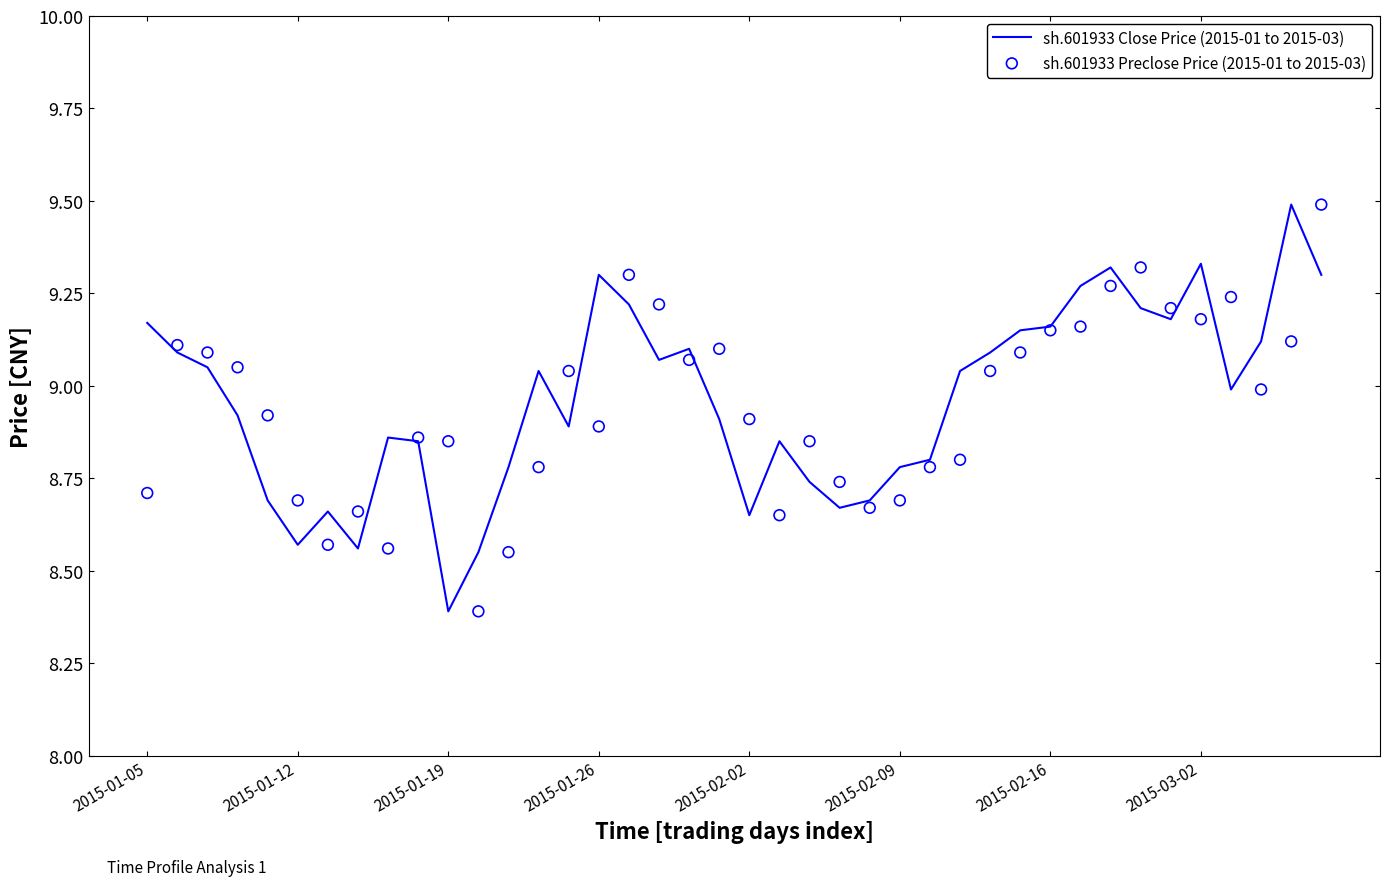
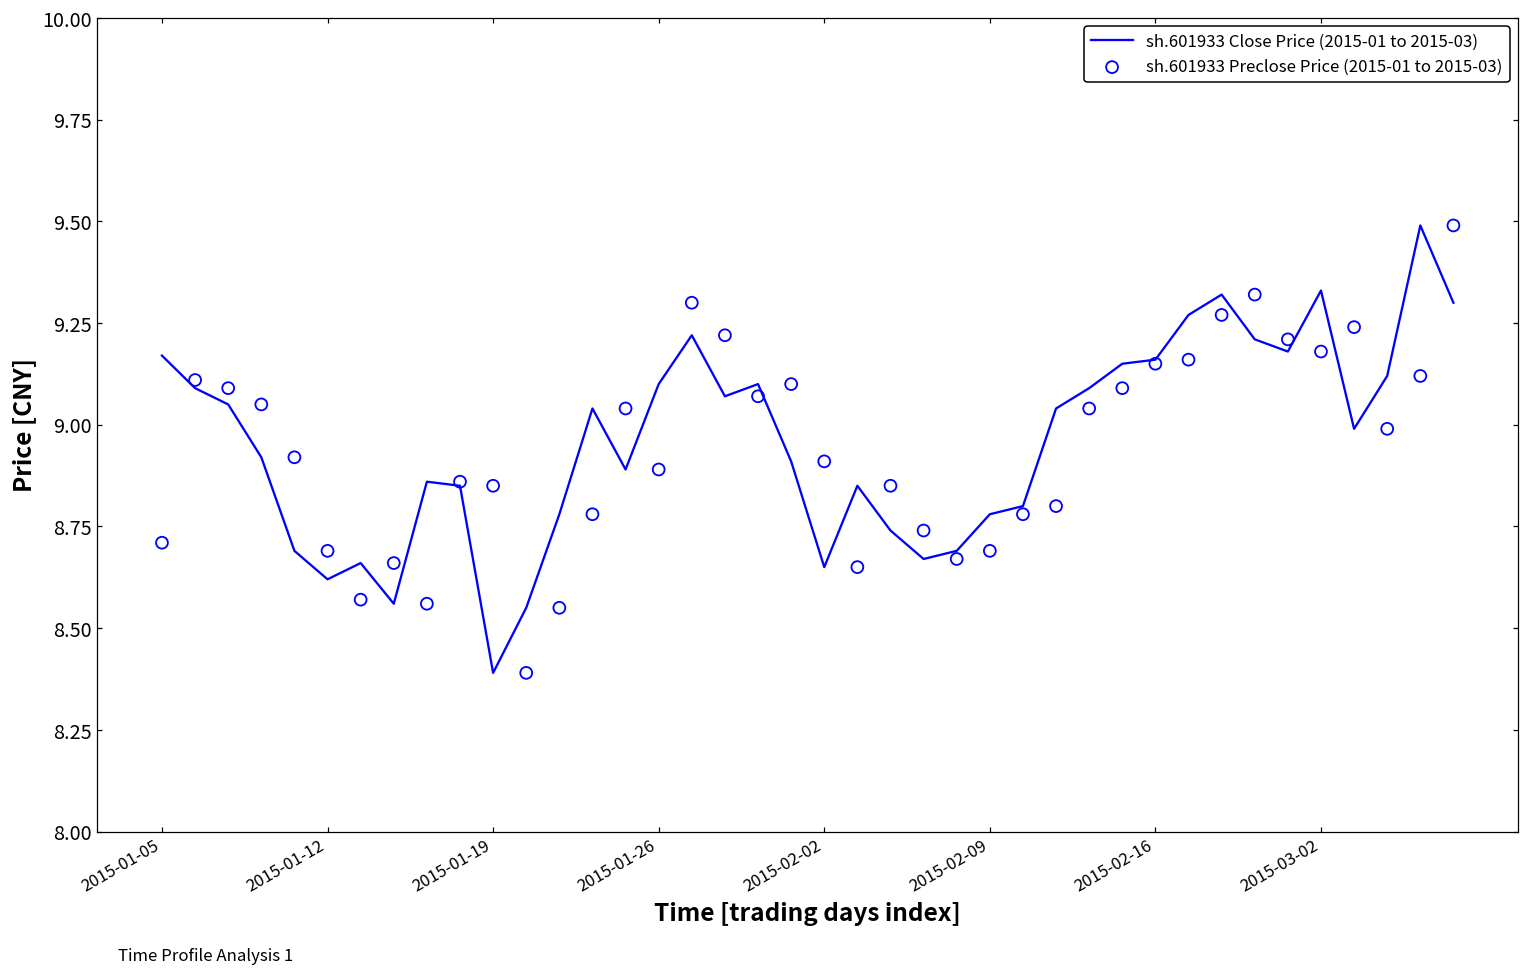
sh.601933 Close Price (2015-01 to 2015-03), 2015-01-12: 8.57 -> 8.62
sh.601933 Close Price (2015-01 to 2015-03), 2015-01-26: 9.3 -> 9.1
